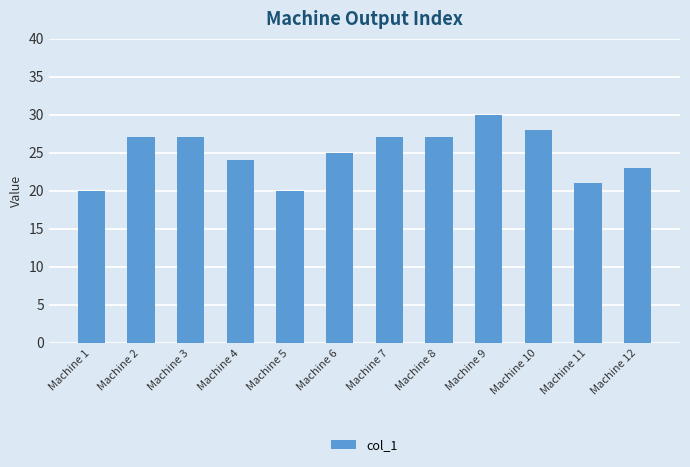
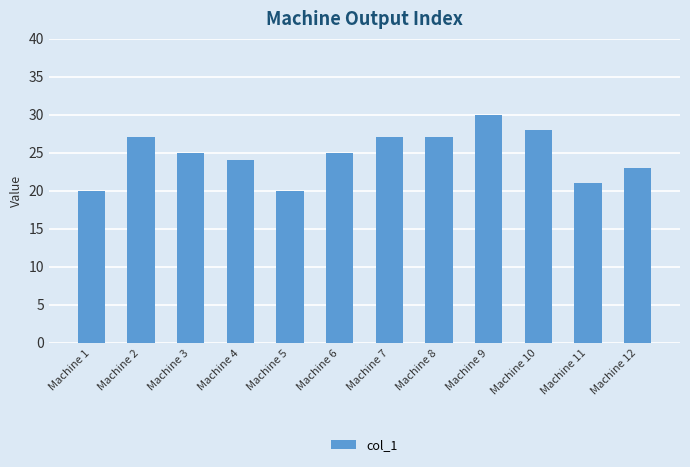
Machine 3: 27 -> 25
